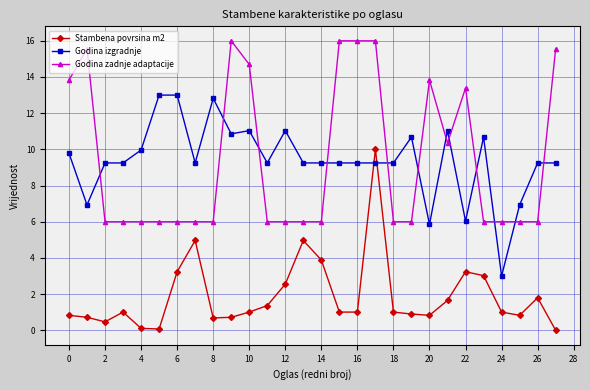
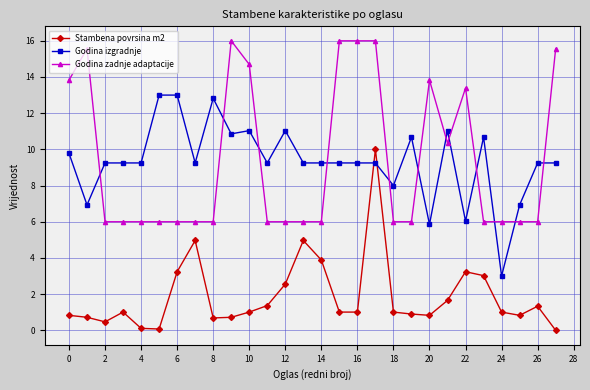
Godina izgradnje, 4: 10.0 -> 9.3
Godina izgradnje, 18: 9.3 -> 8.0
Stambena povrsina m2, 26: 1.8 -> 1.3
